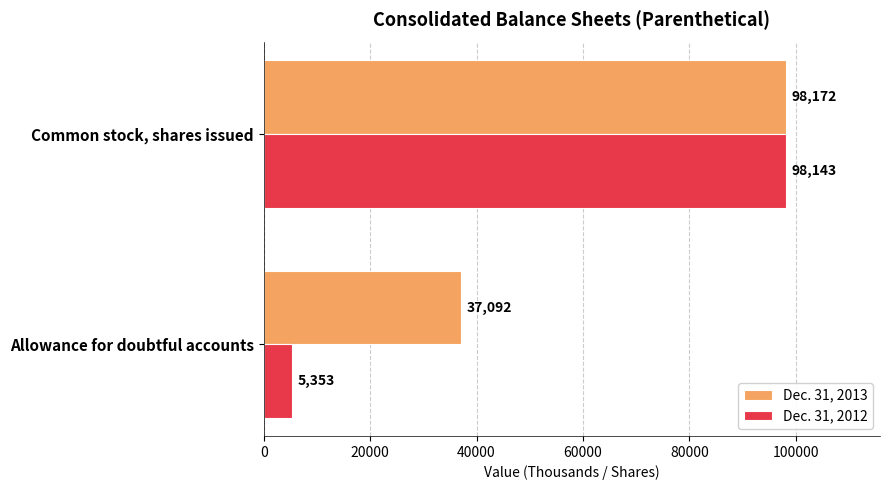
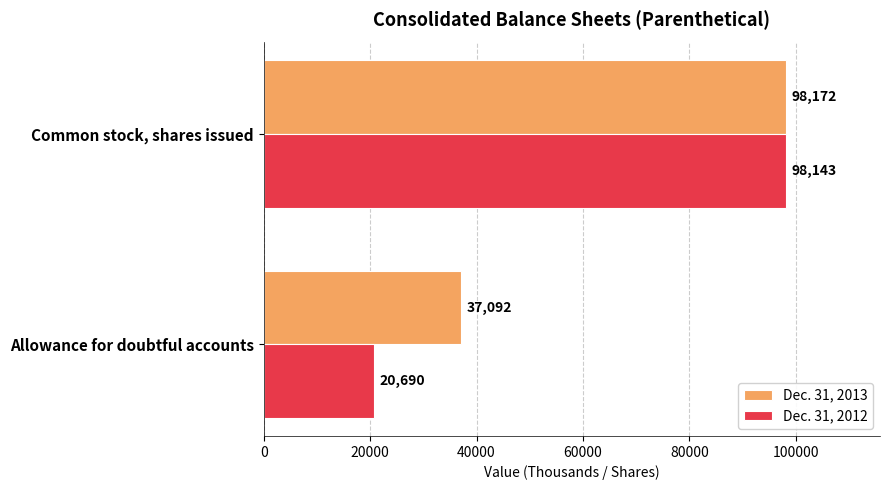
Dec. 31, 2012, Allowance for doubtful accounts: 5,353 -> 20,690
